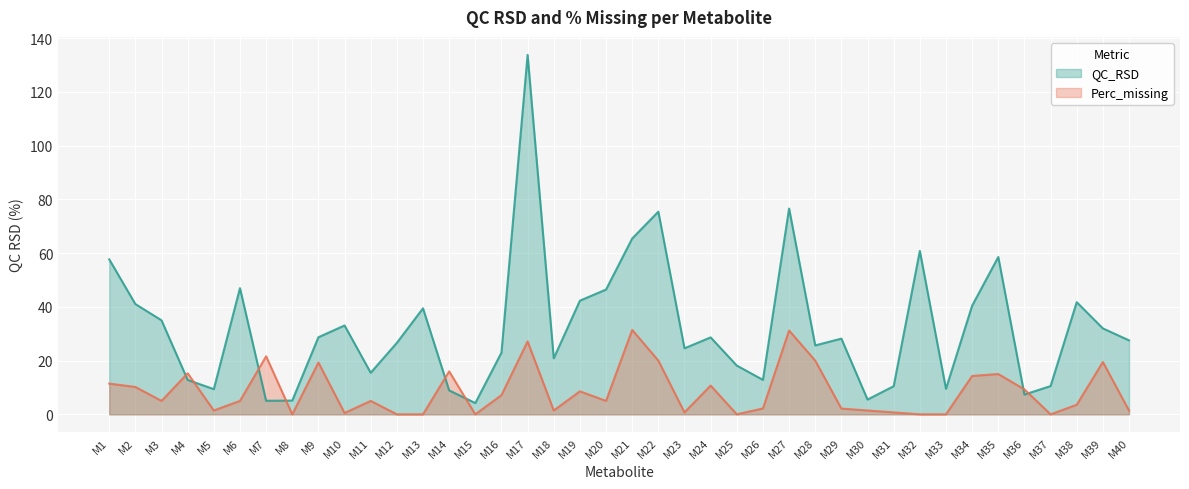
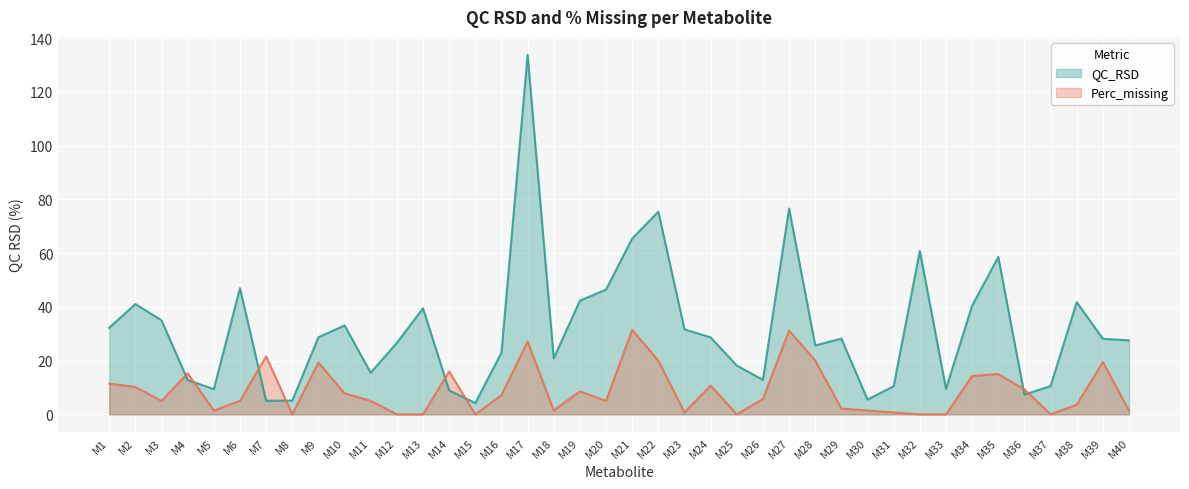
QC_RSD, M1: 58 -> 32
Perc_missing, M10: 1 -> 8
QC_RSD, M23: 25 -> 32
Perc_missing, M26: 2 -> 6
QC_RSD, M39: 32 -> 28
